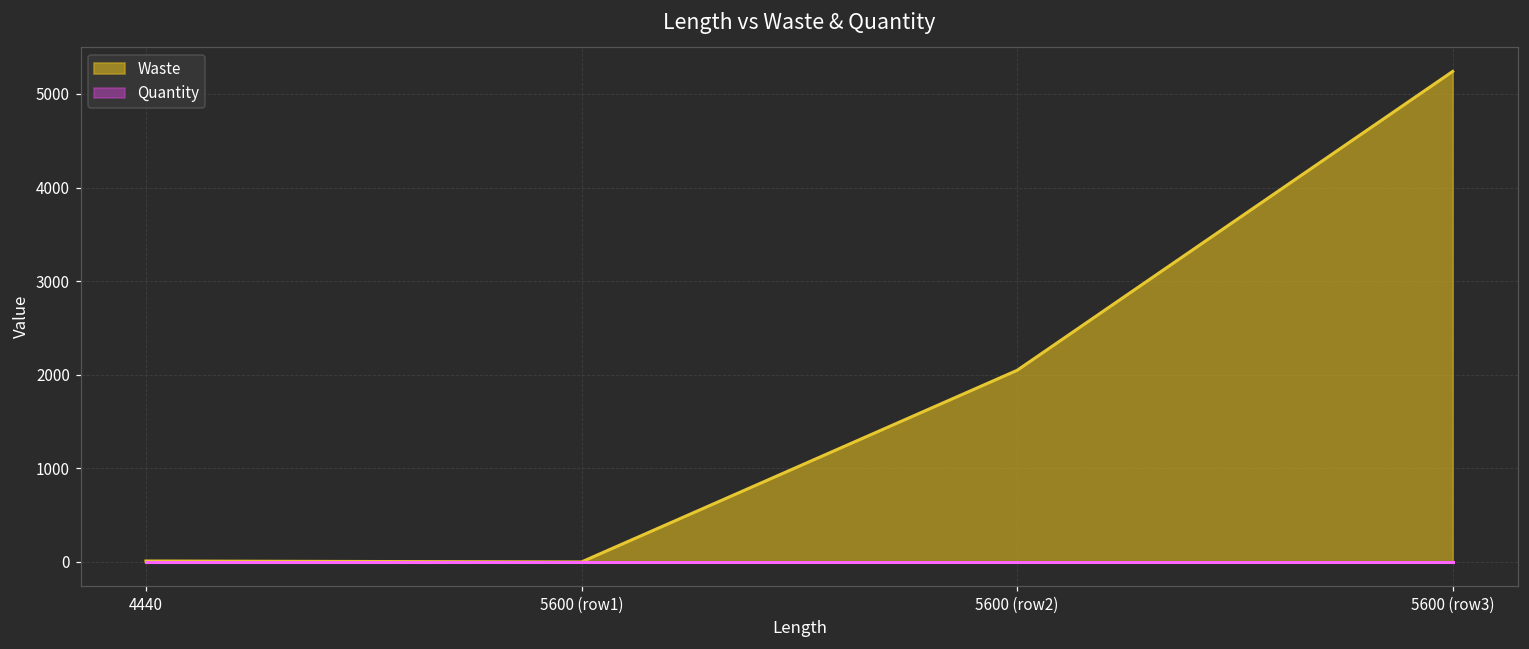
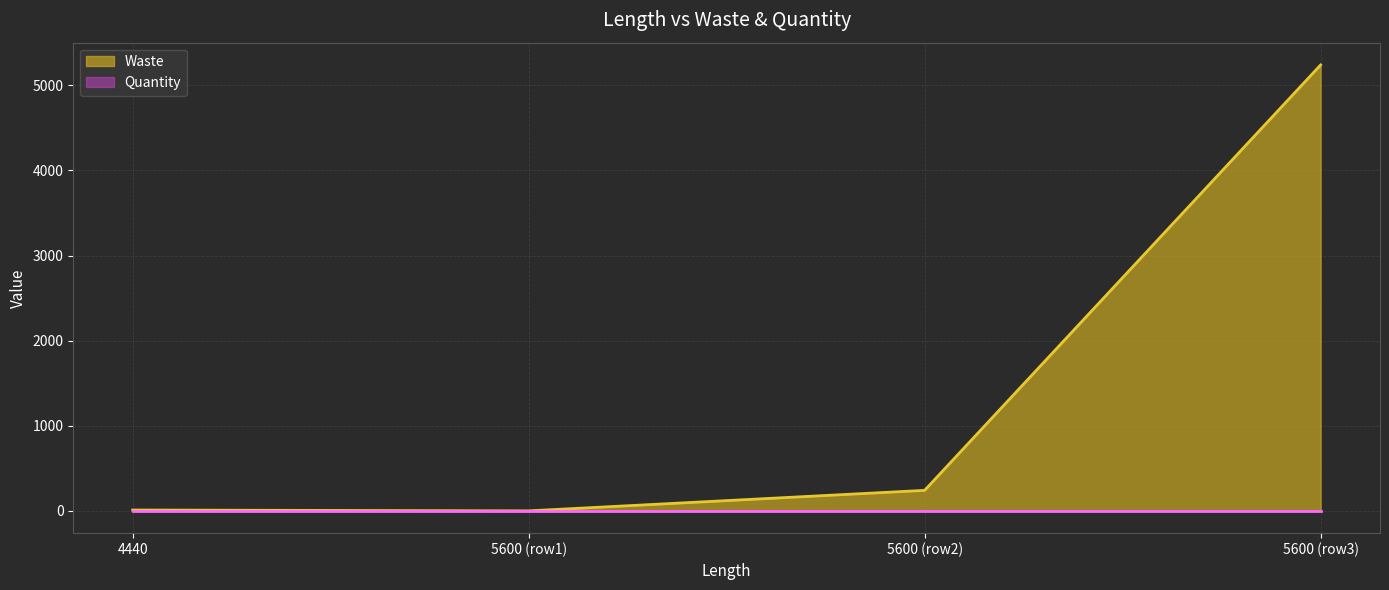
Waste, 5600 (row2): 2000 -> 200
